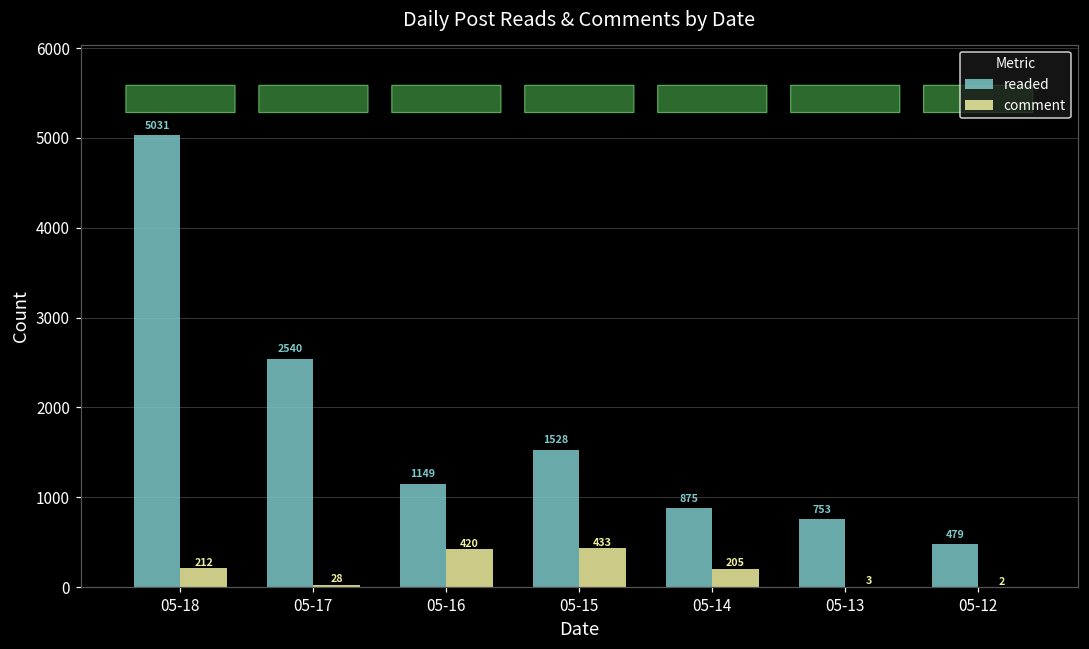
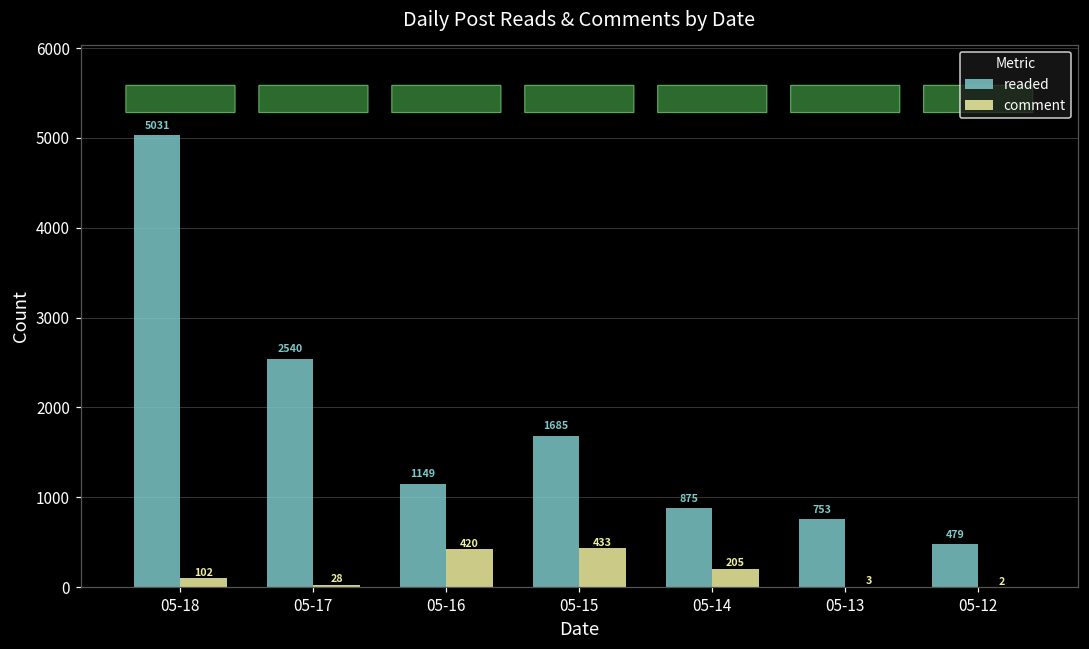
comment, 05-18: 212 -> 102
readed, 05-15: 1528 -> 1685
